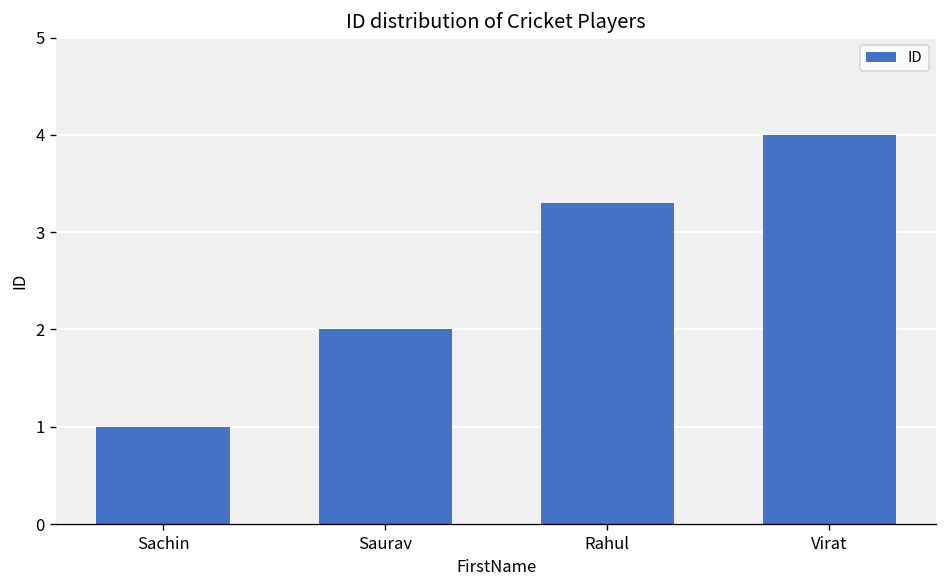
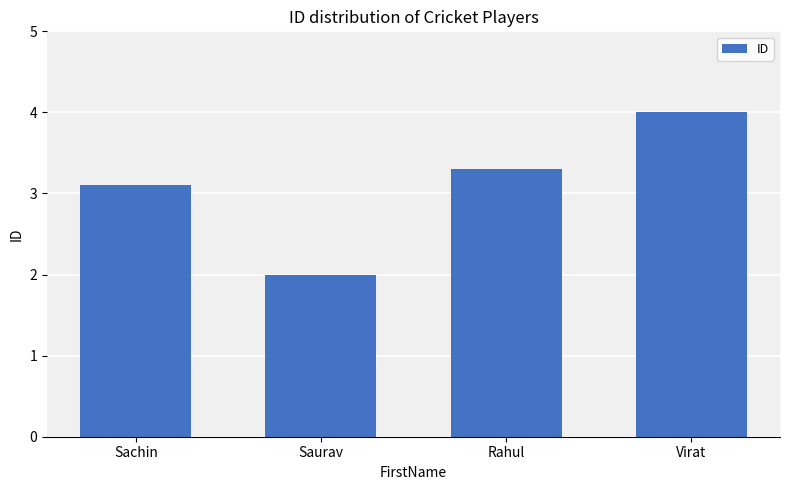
Sachin: 1.0 -> 3.1
